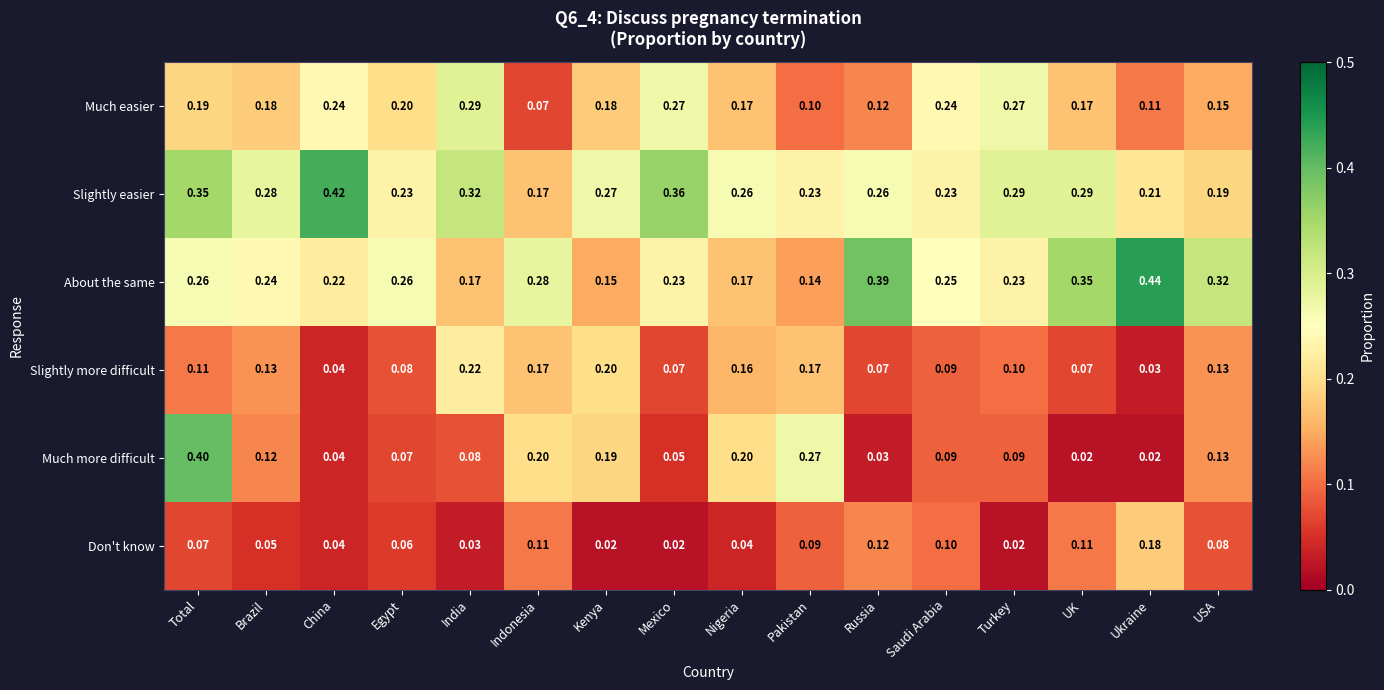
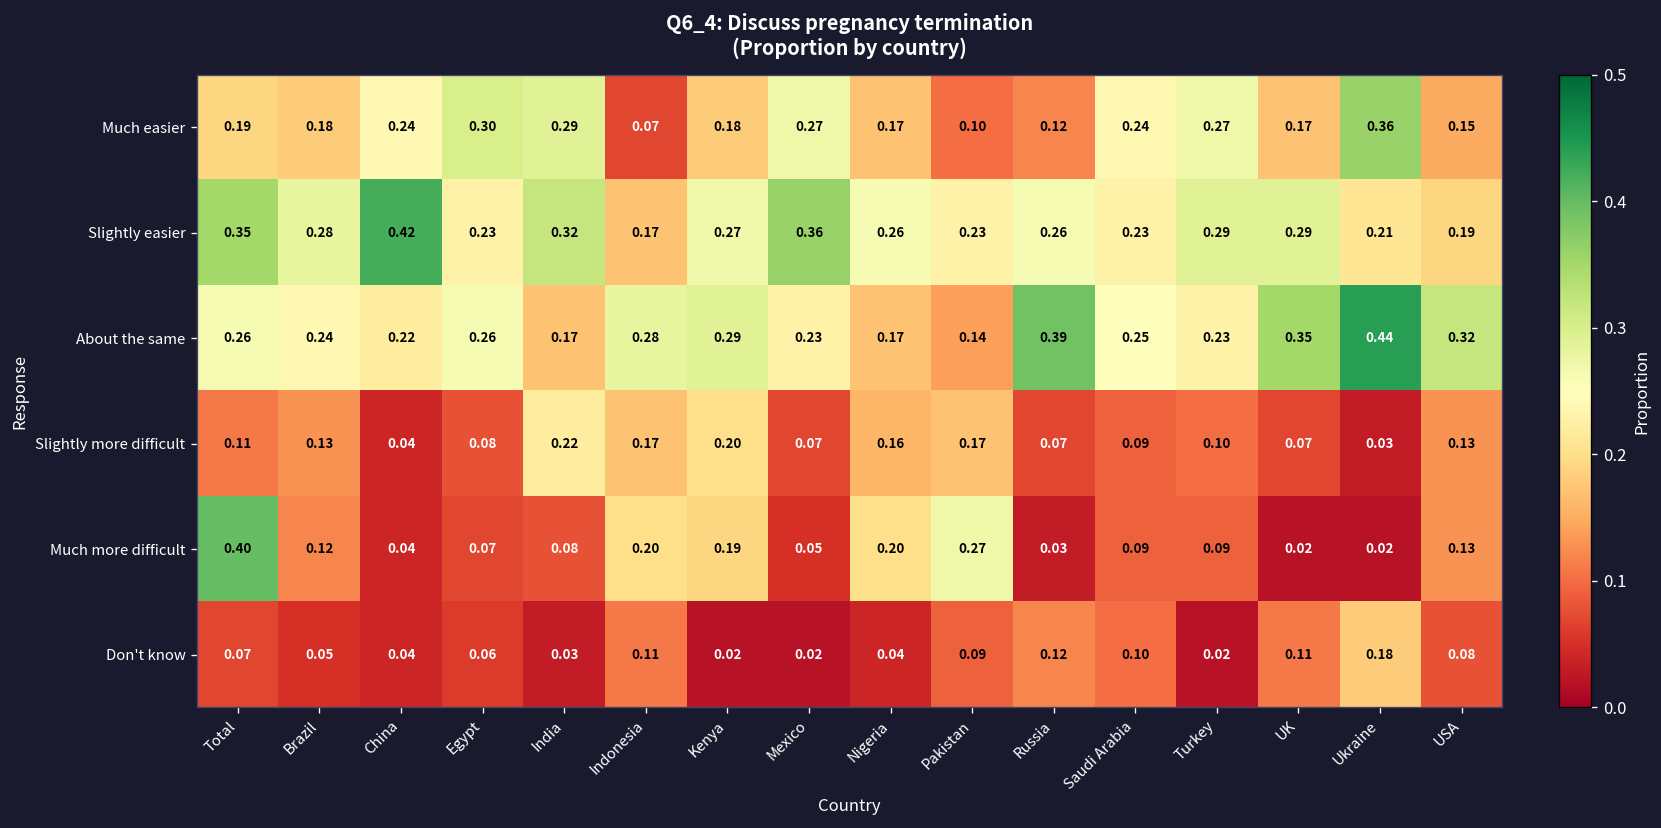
Much easier, Egypt: 0.20 -> 0.30
Much easier, Ukraine: 0.11 -> 0.36
About the same, Kenya: 0.15 -> 0.29
